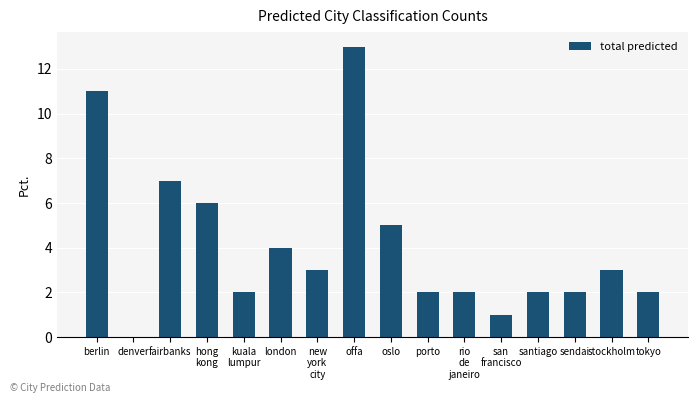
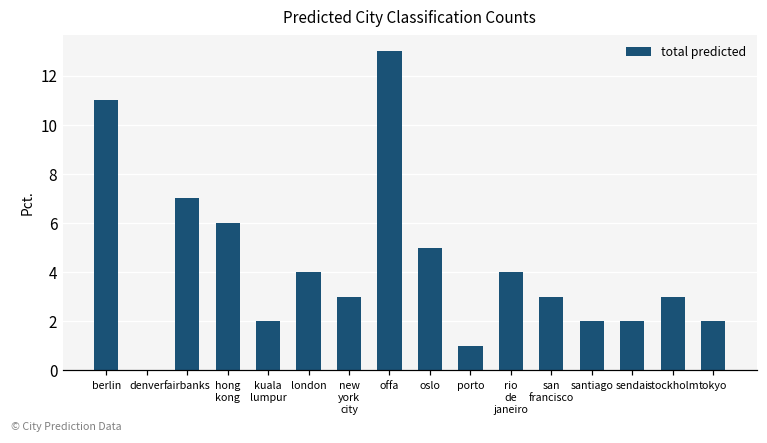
porto: 2 -> 1
rio de janeiro: 2 -> 4
san francisco: 1 -> 3
